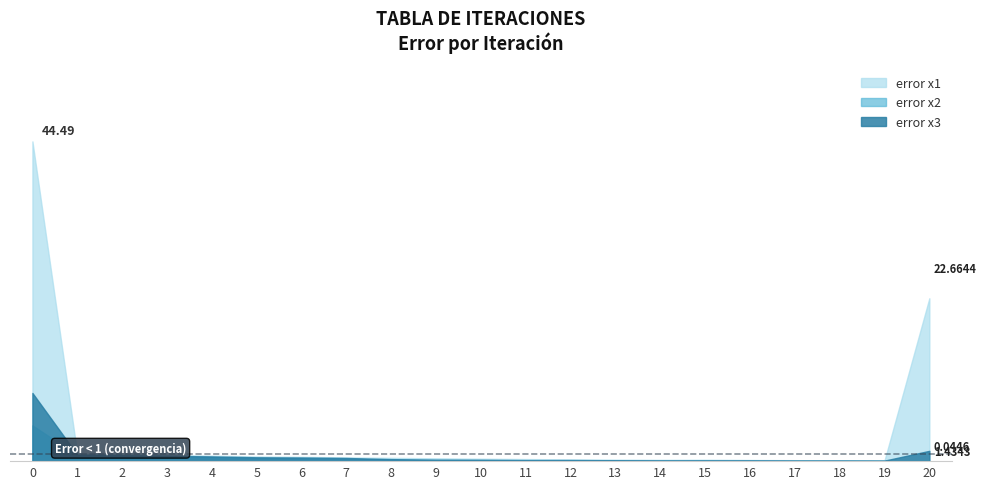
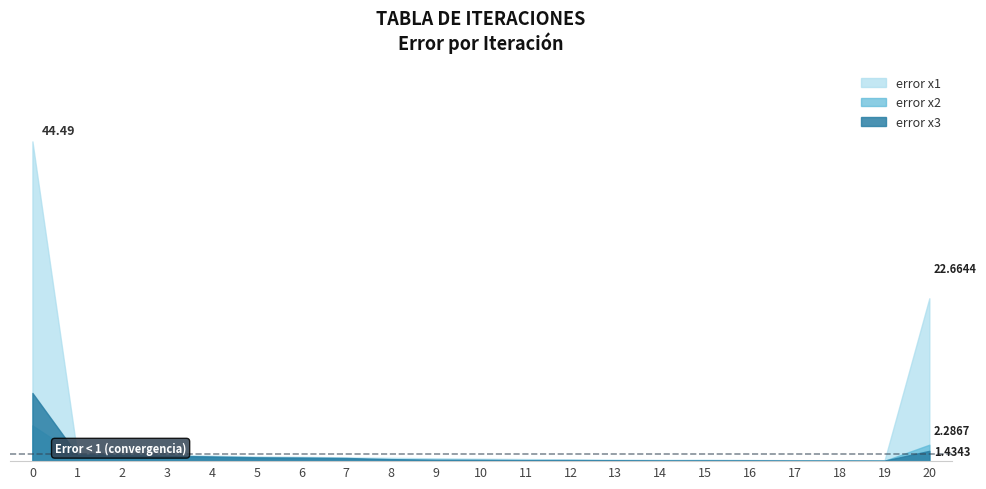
error x2, 20: 0.0446 -> 2.2867
